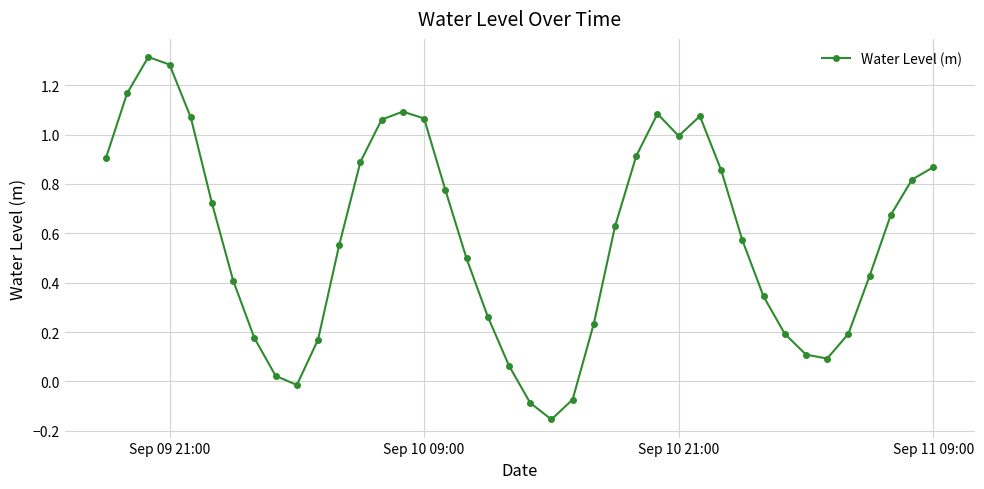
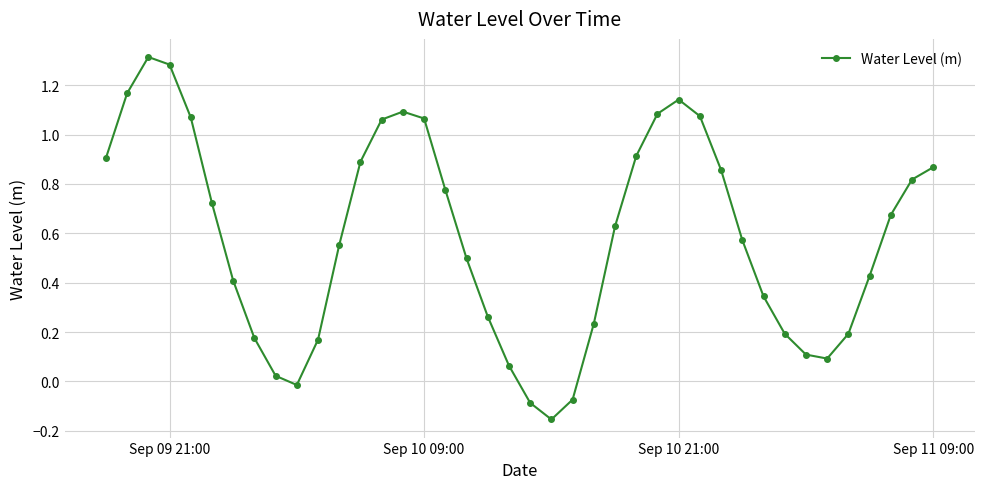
Sep 10 21:00: 0.99 -> 1.14
